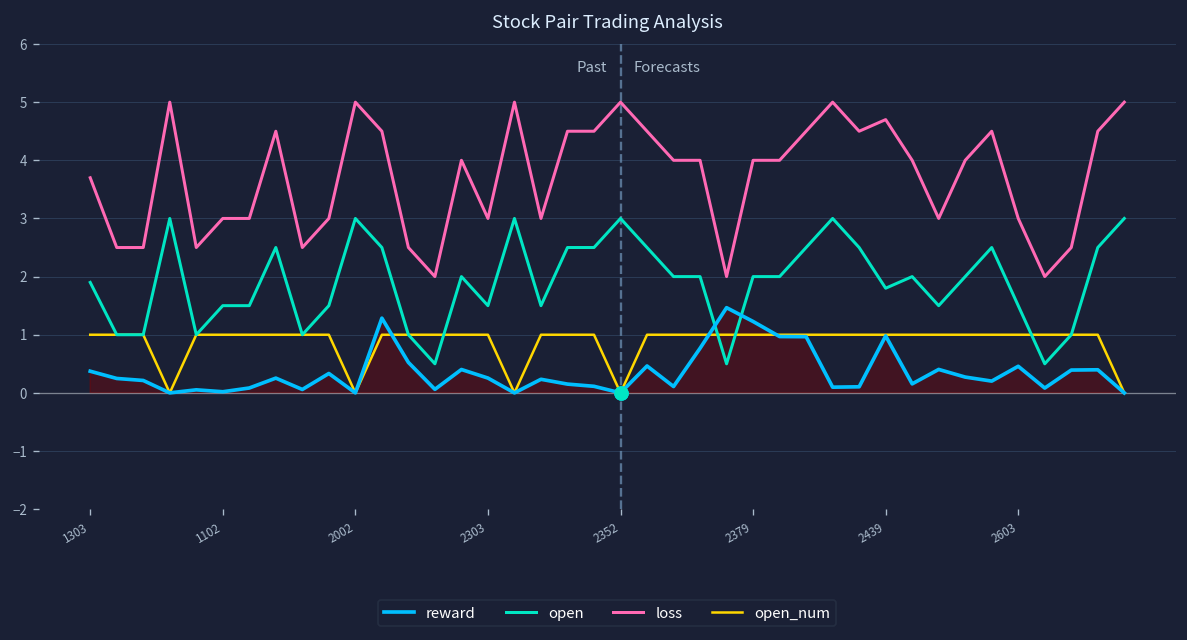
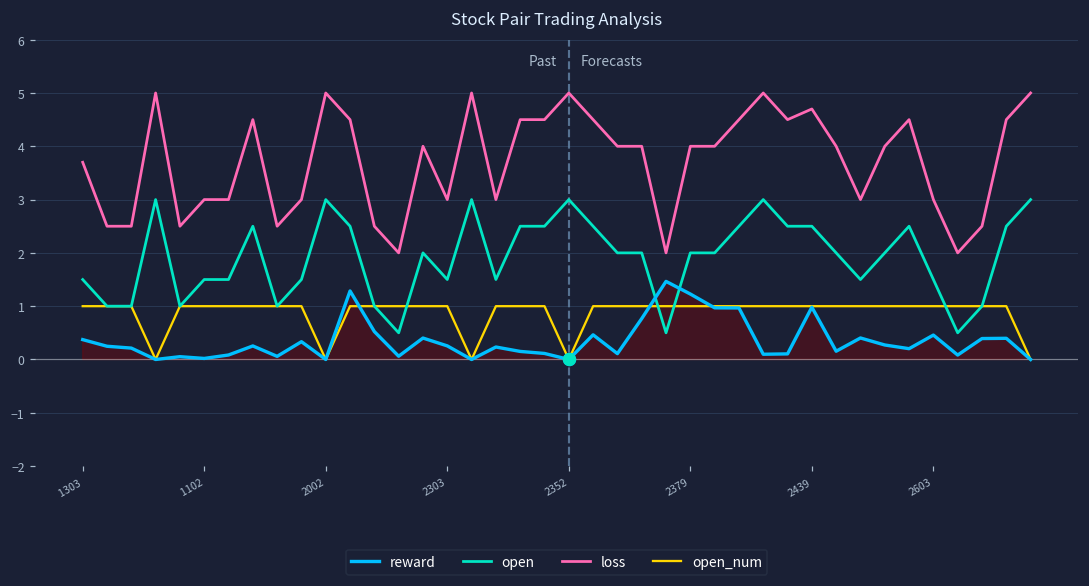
open, 1303: 1.9 -> 1.5
open, 2439: 1.8 -> 2.5
